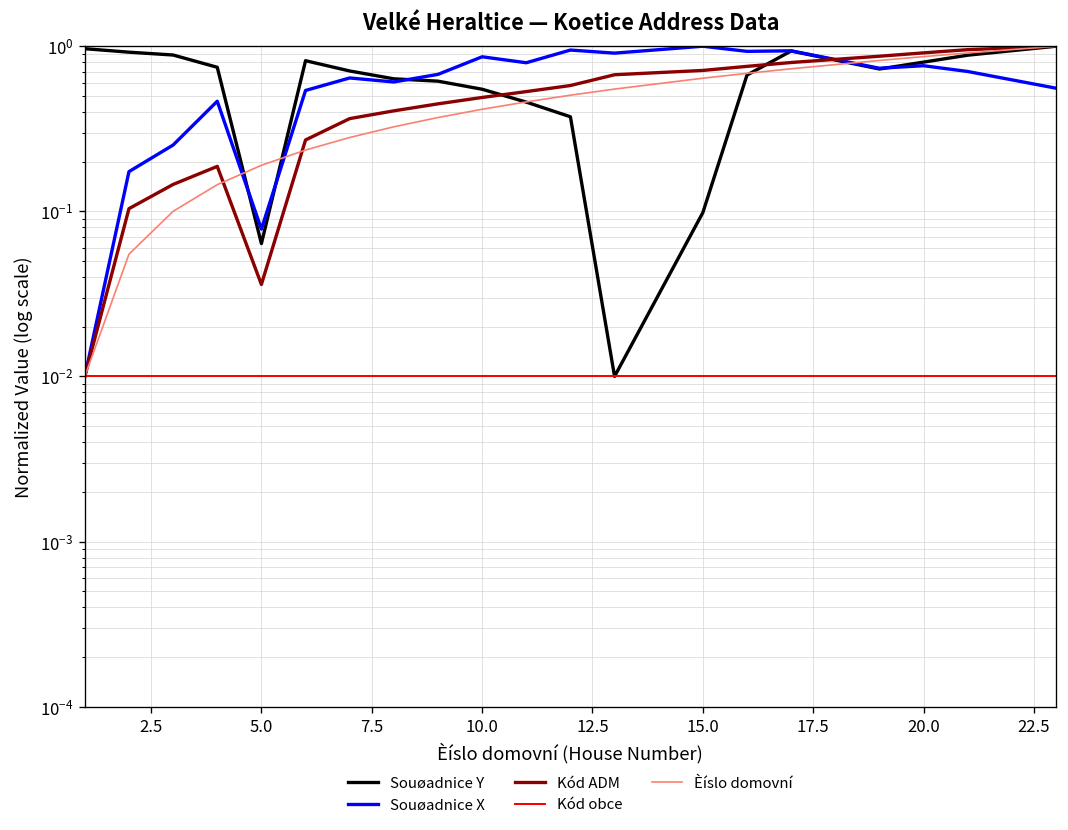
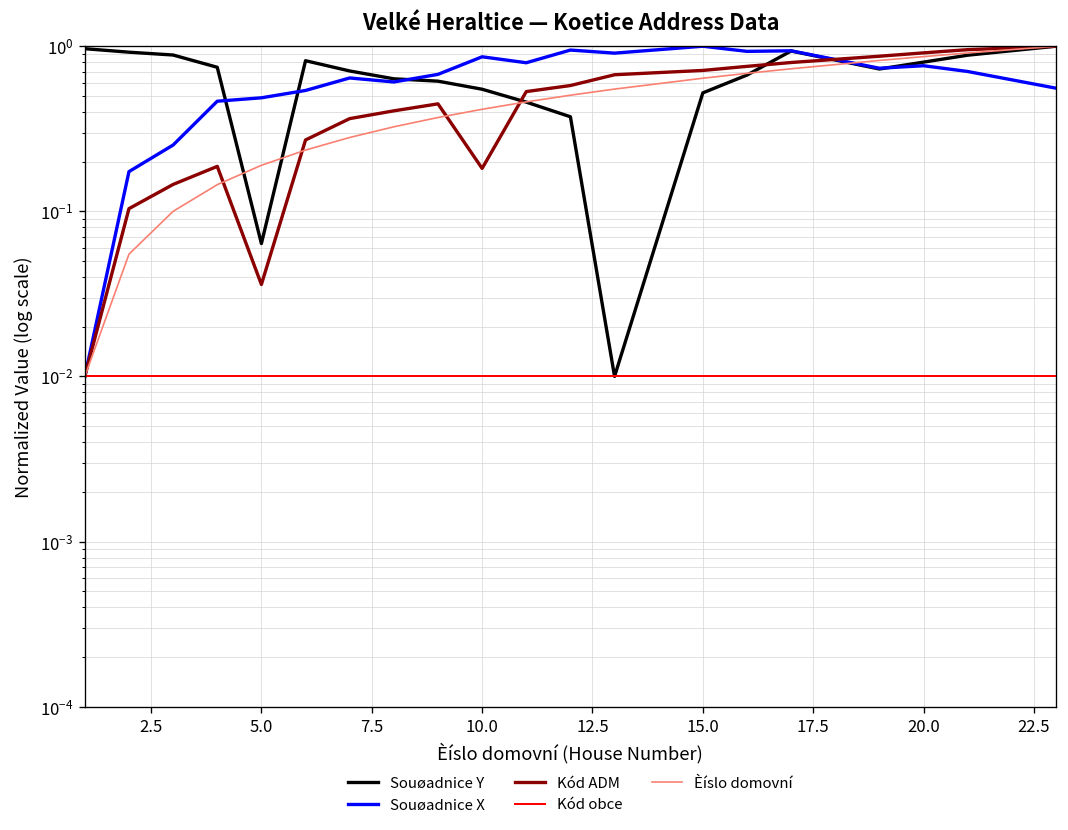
Souøadnice X, 5.0: 0.08 -> 0.49
Kód ADM, 10.0: 0.49 -> 0.18
Souøadnice Y, 15.0: 0.10 -> 0.52
